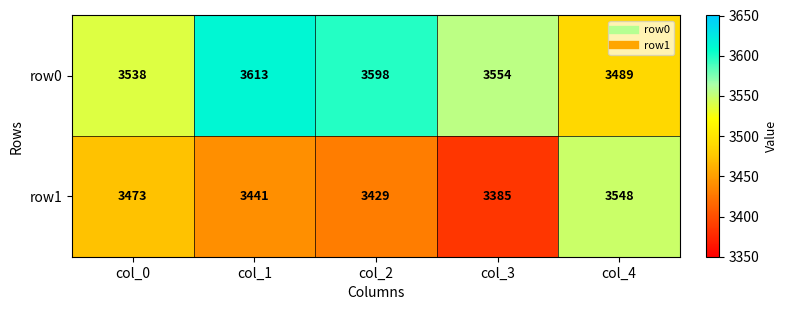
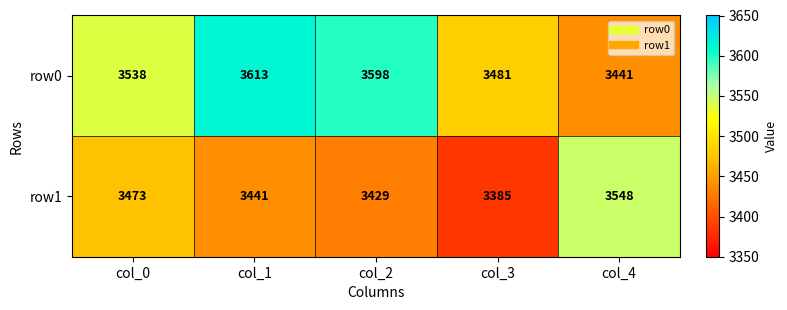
row0, col_3: 3554 -> 3481
row0, col_4: 3489 -> 3441
